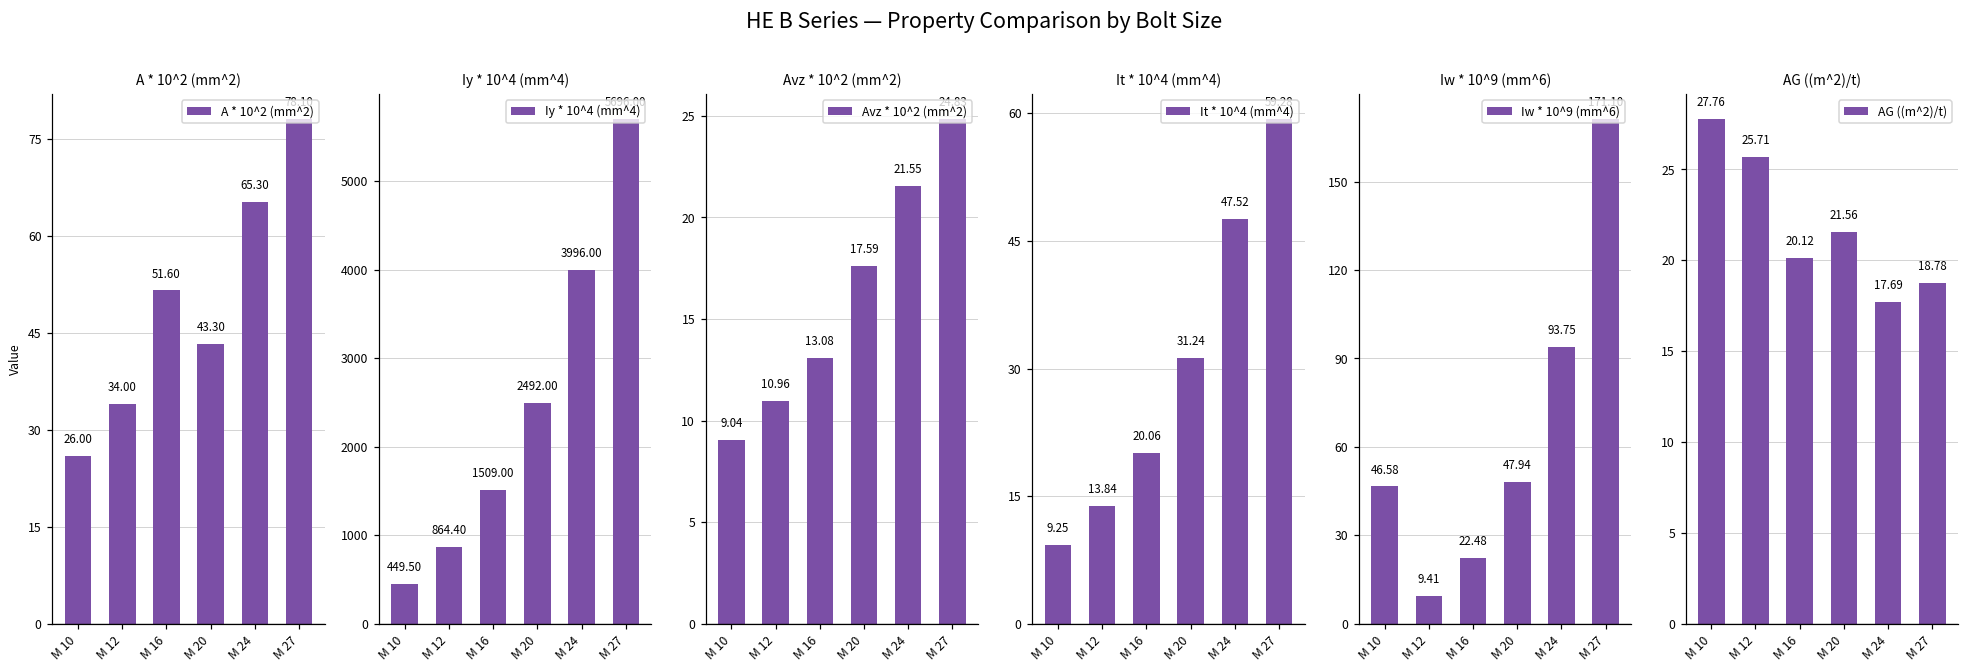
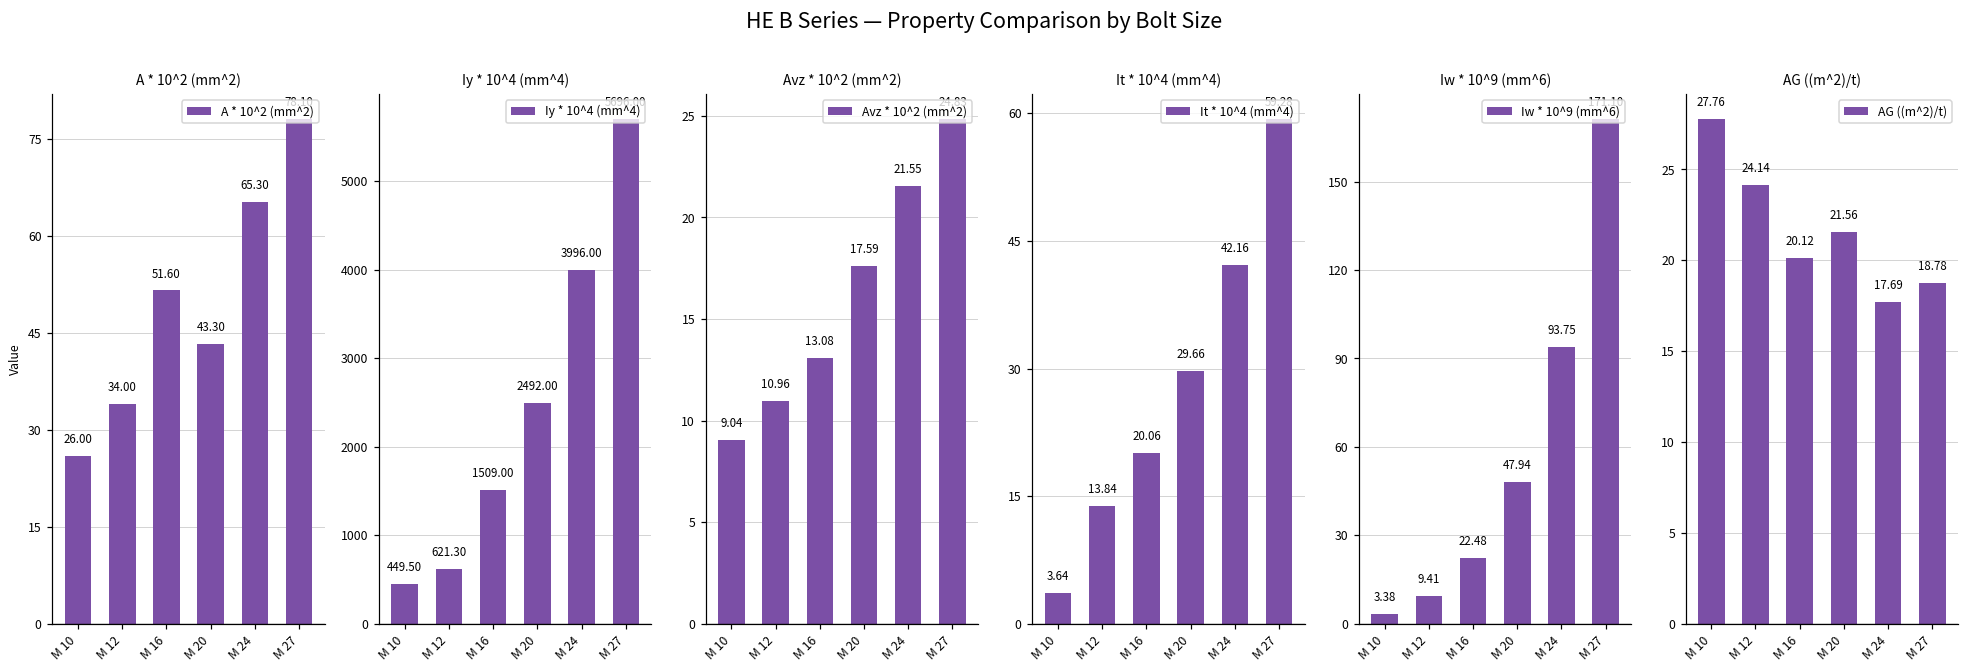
Iy * 10^4 (mm^4), M 12: 864.40 -> 621.30
It * 10^4 (mm^4), M 10: 9.25 -> 3.64
It * 10^4 (mm^4), M 20: 31.24 -> 29.66
It * 10^4 (mm^4), M 24: 47.52 -> 42.16
Iw * 10^9 (mm^6), M 10: 46.58 -> 3.38
AG ((m^2)/t), M 12: 25.71 -> 24.14
